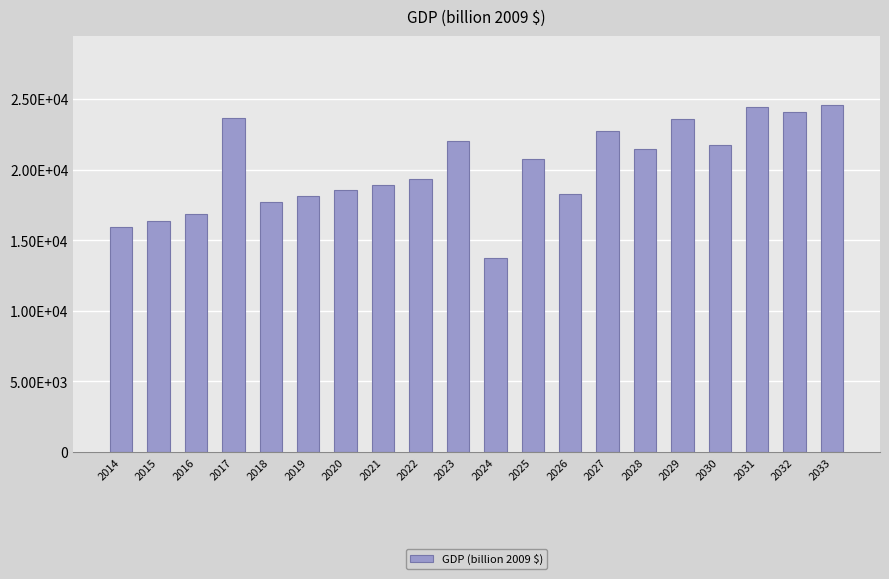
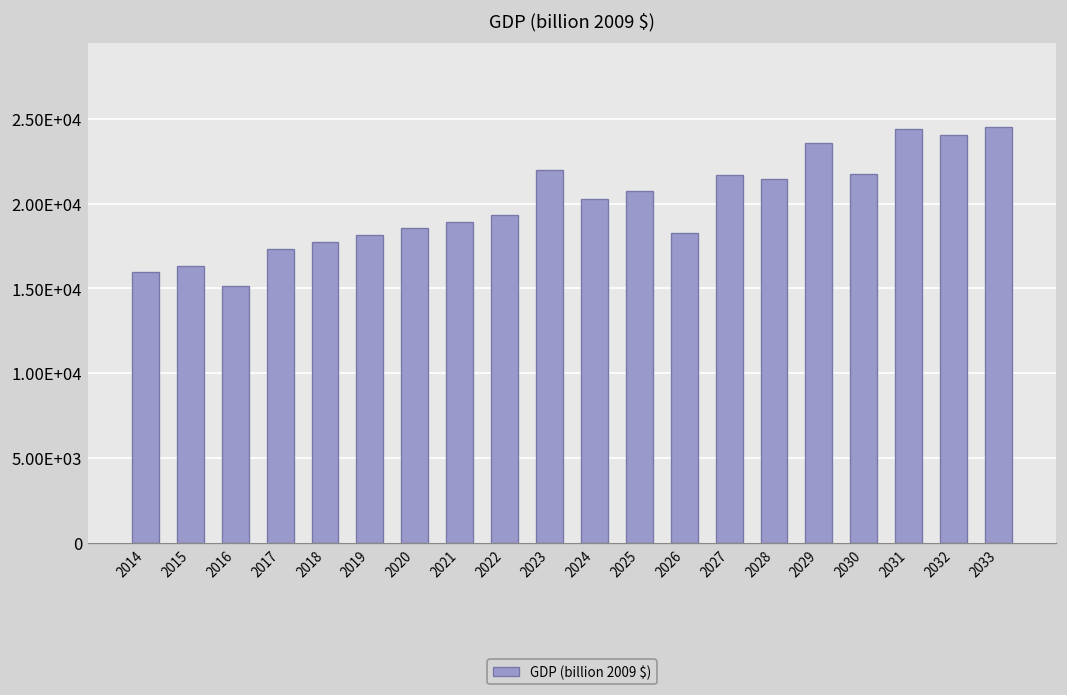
2016: 16800 -> 15100
2017: 23700 -> 17300
2024: 13700 -> 20300
2027: 22700 -> 21700
